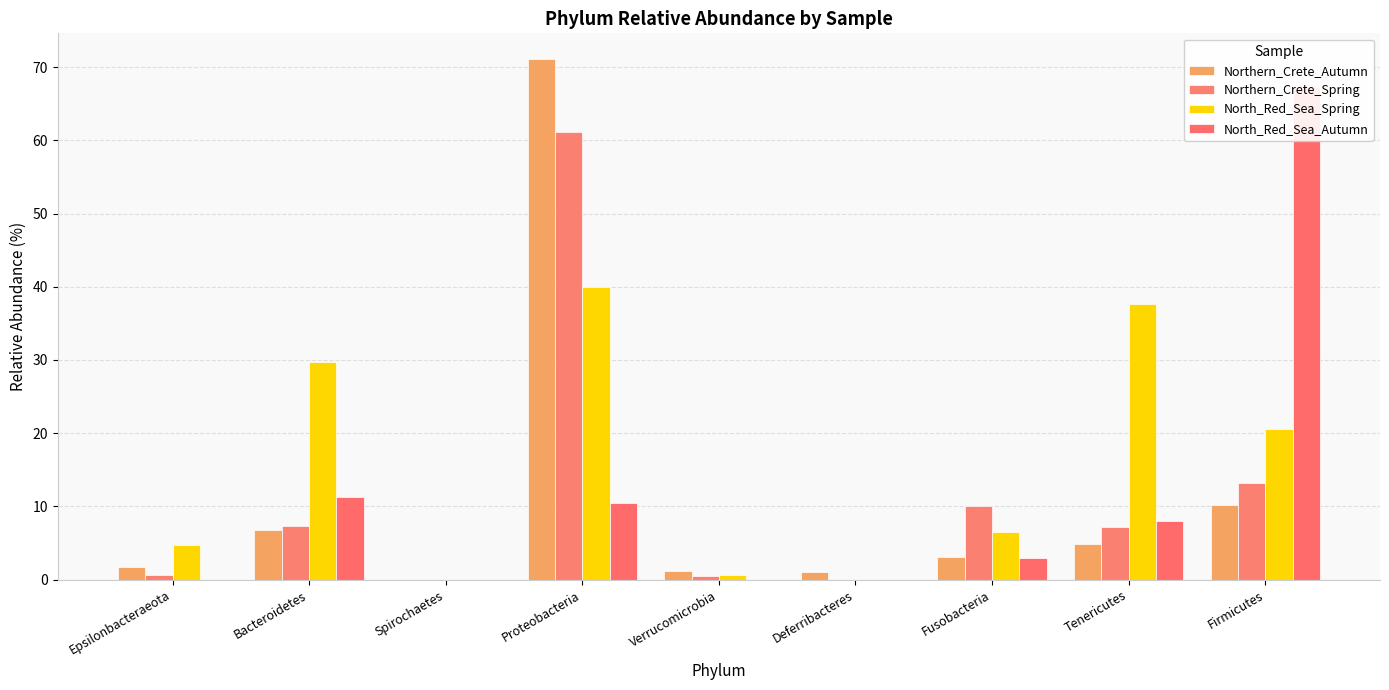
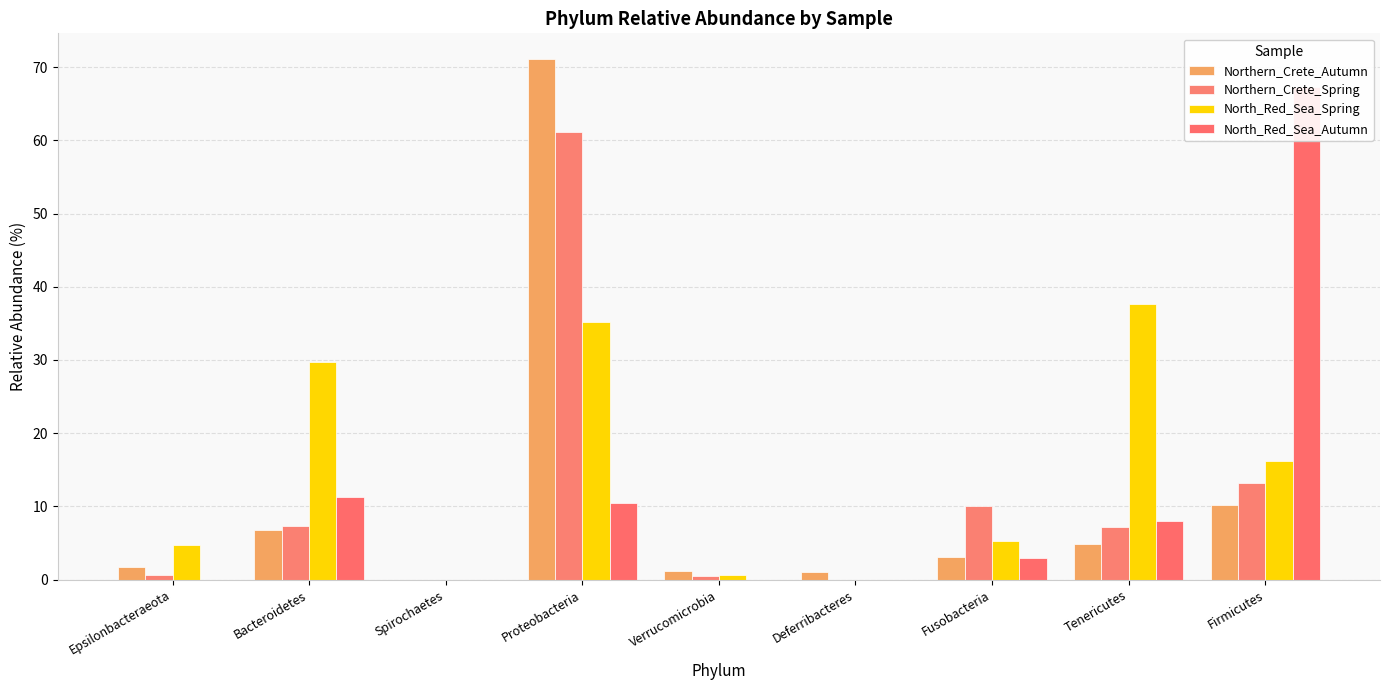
North_Red_Sea_Spring, Proteobacteria: 40 -> 35
North_Red_Sea_Spring, Fusobacteria: 6 -> 5
North_Red_Sea_Spring, Firmicutes: 21 -> 16
